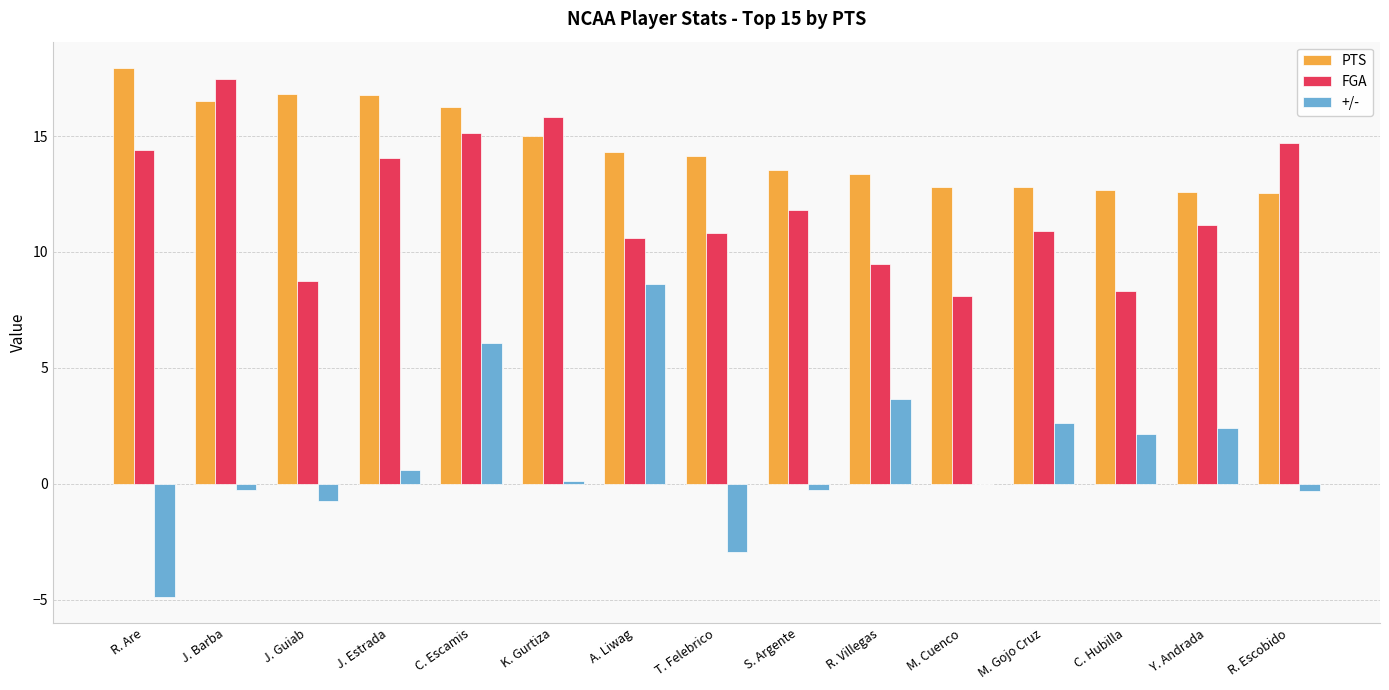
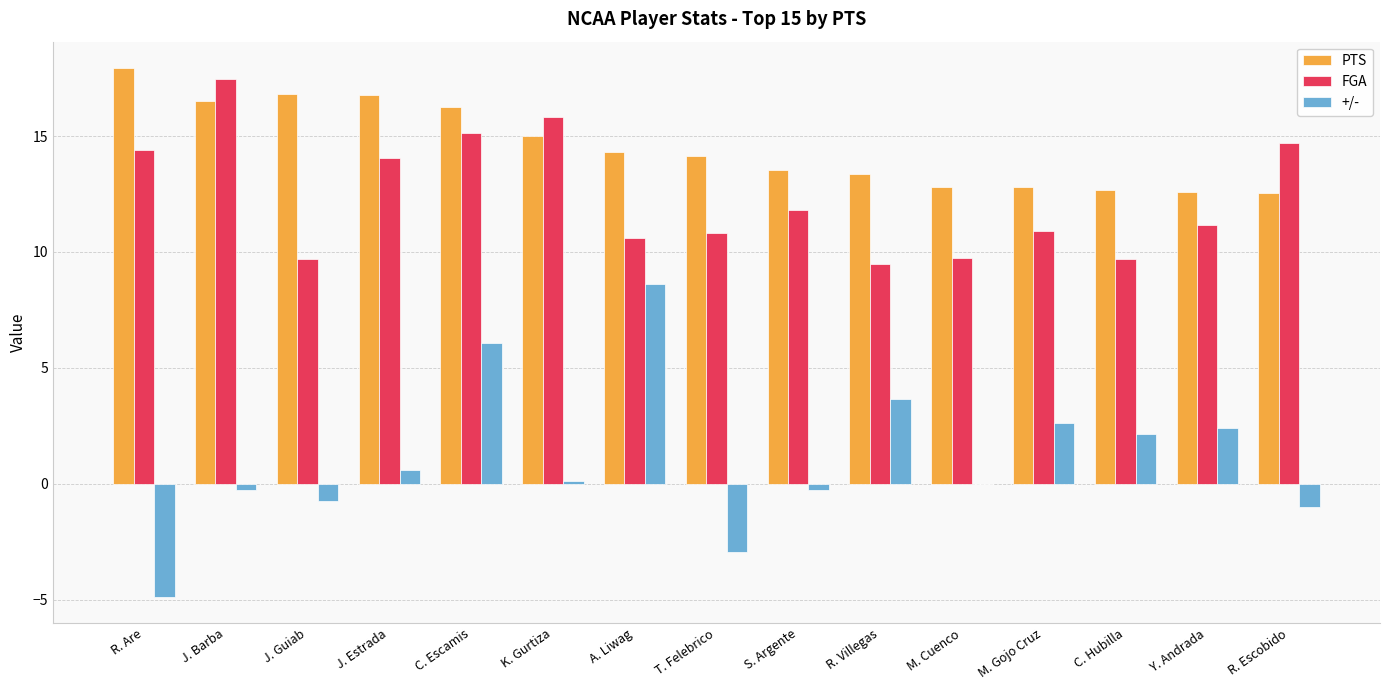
FGA, J. Guiab: 8.7 -> 9.7
FGA, M. Cuenco: 8.1 -> 9.8
FGA, C. Hubilla: 8.3 -> 9.7
+/-, R. Escobido: -0.3 -> -1.0
